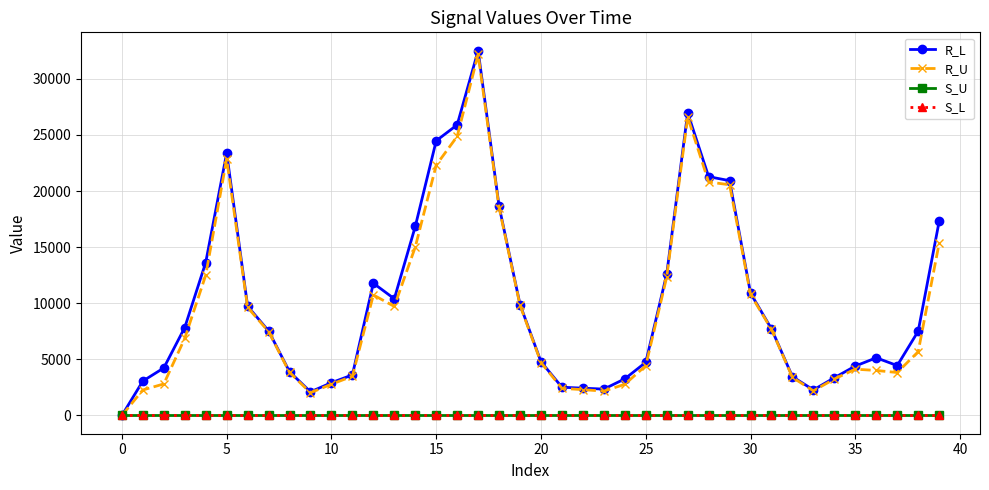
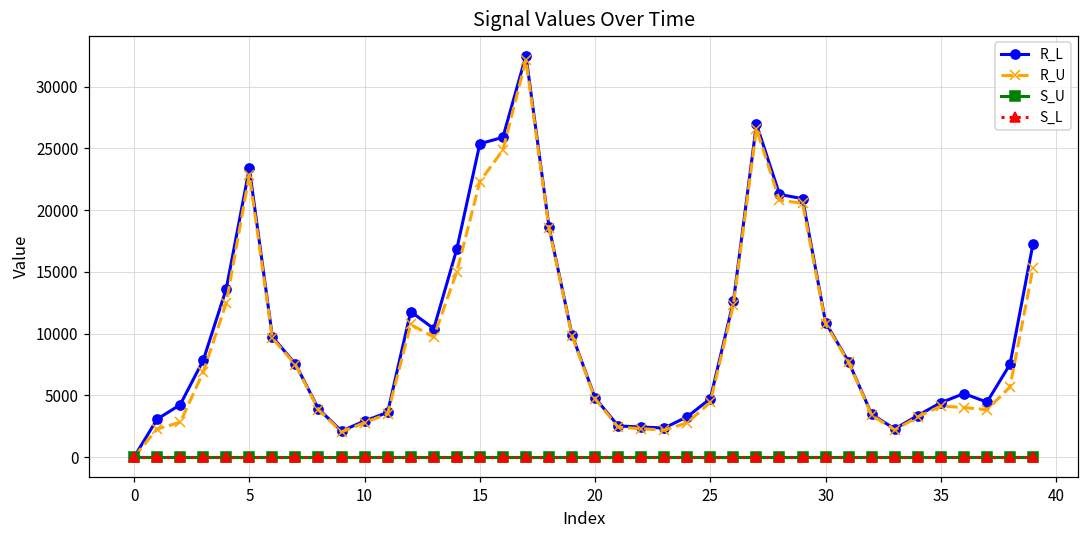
R_L, 15: 24500 -> 25400
